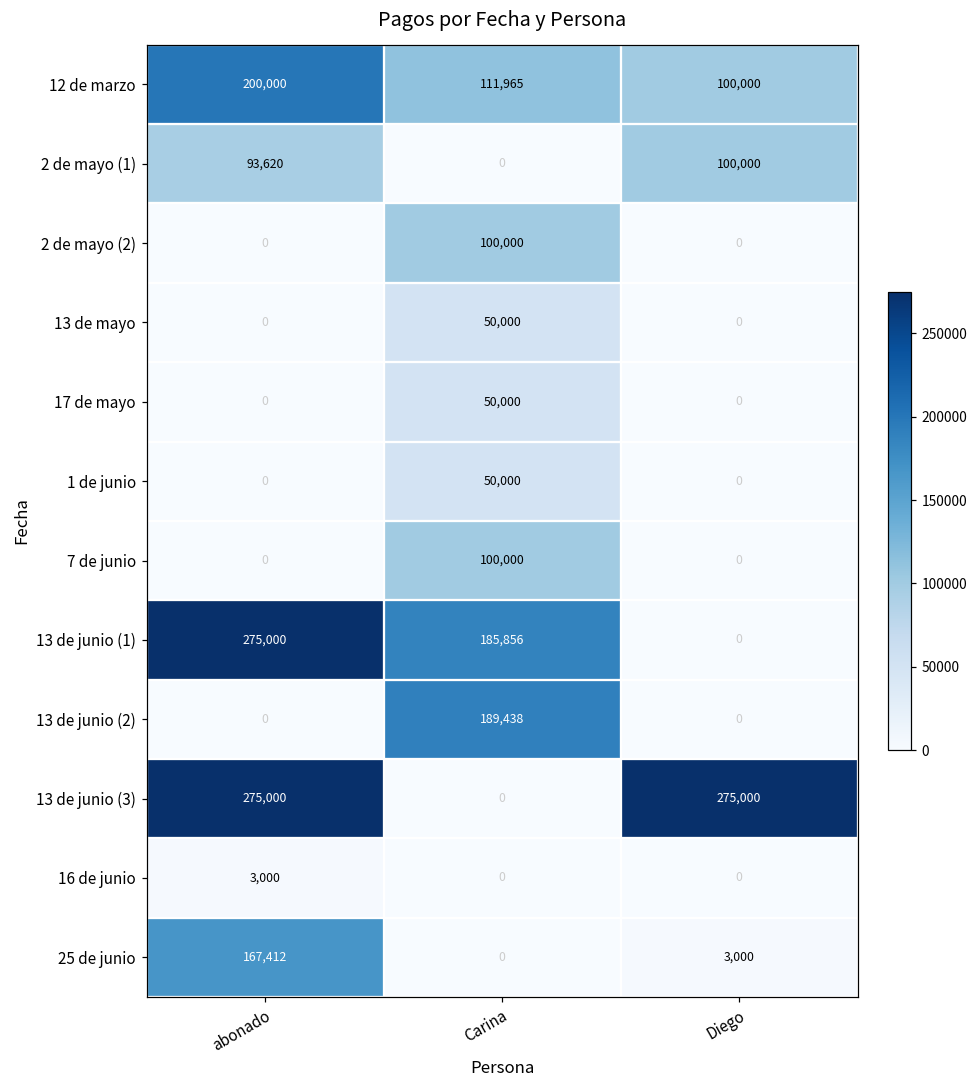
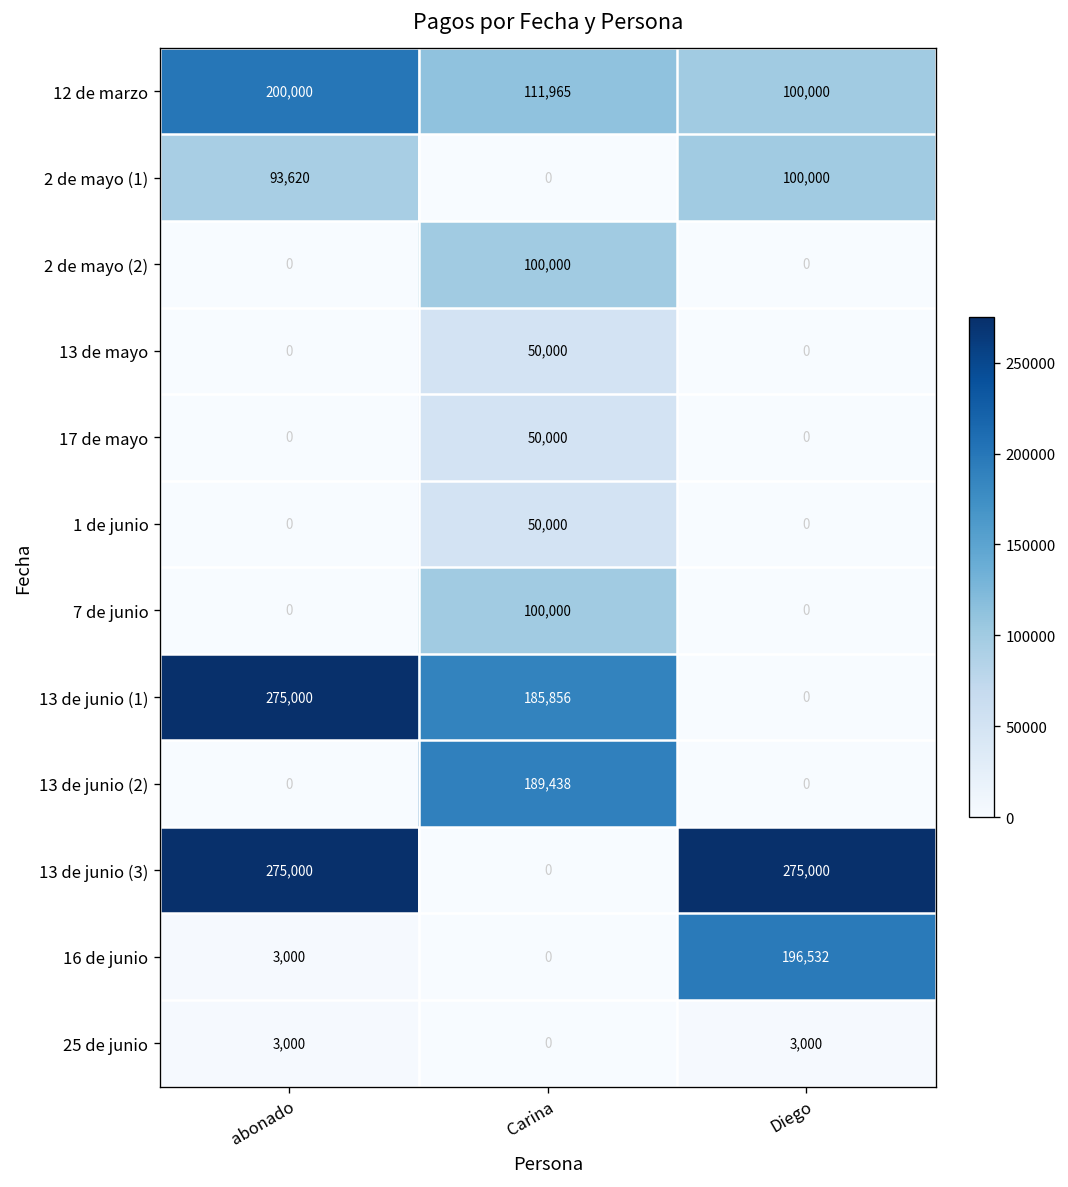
16 de junio, Diego: 0 -> 196,532
25 de junio, abonado: 167,412 -> 3,000
